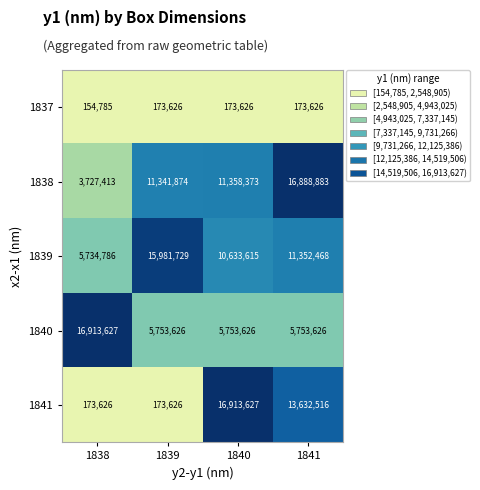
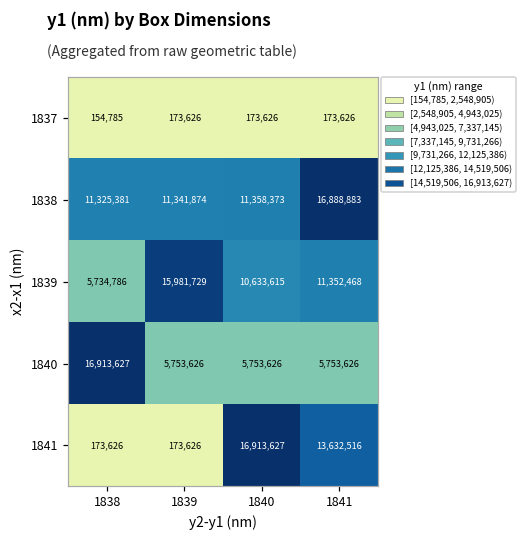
1838, 1838: 3,727,413 -> 11,325,381
